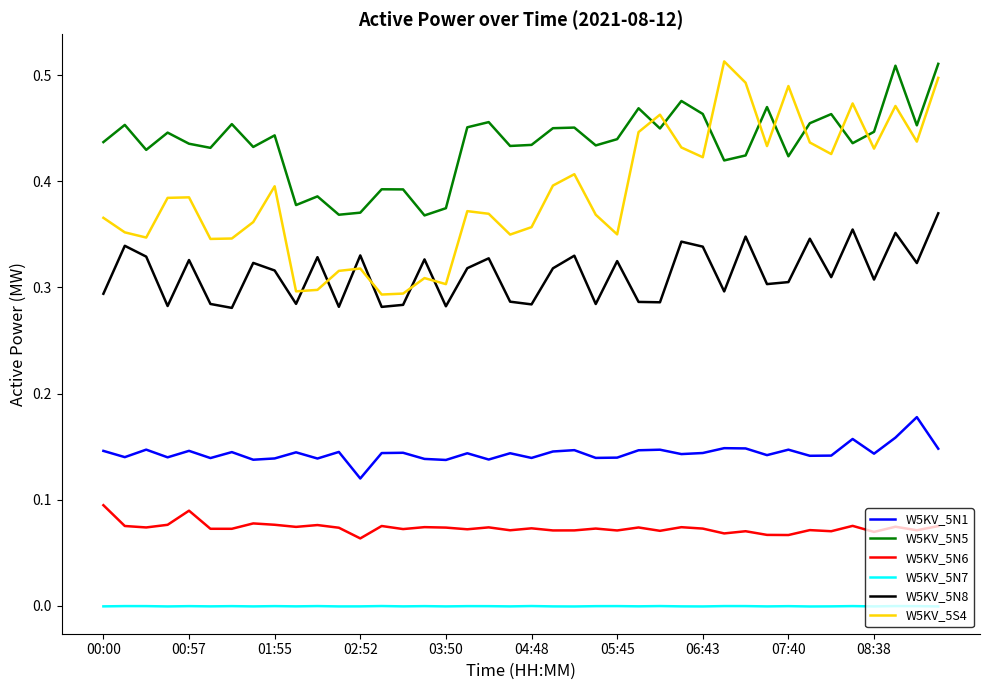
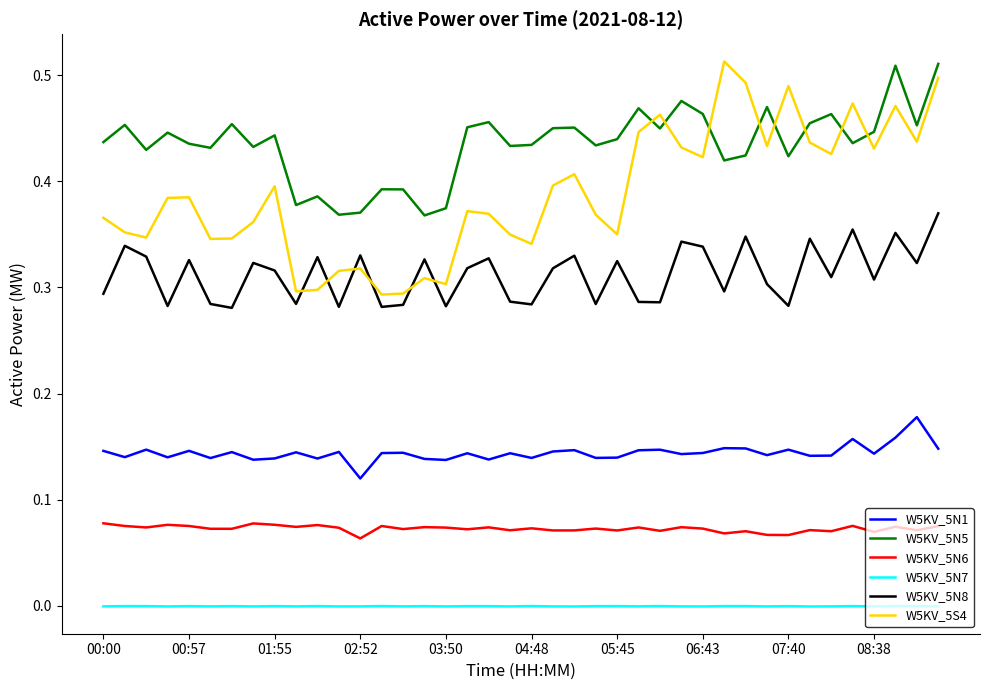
W5KV_5N6, 00:00: 0.095 -> 0.078
W5KV_5N6, 00:57: 0.090 -> 0.075
W5KV_5S4, 04:48: 0.357 -> 0.341
W5KV_5N8, 07:40: 0.305 -> 0.283
